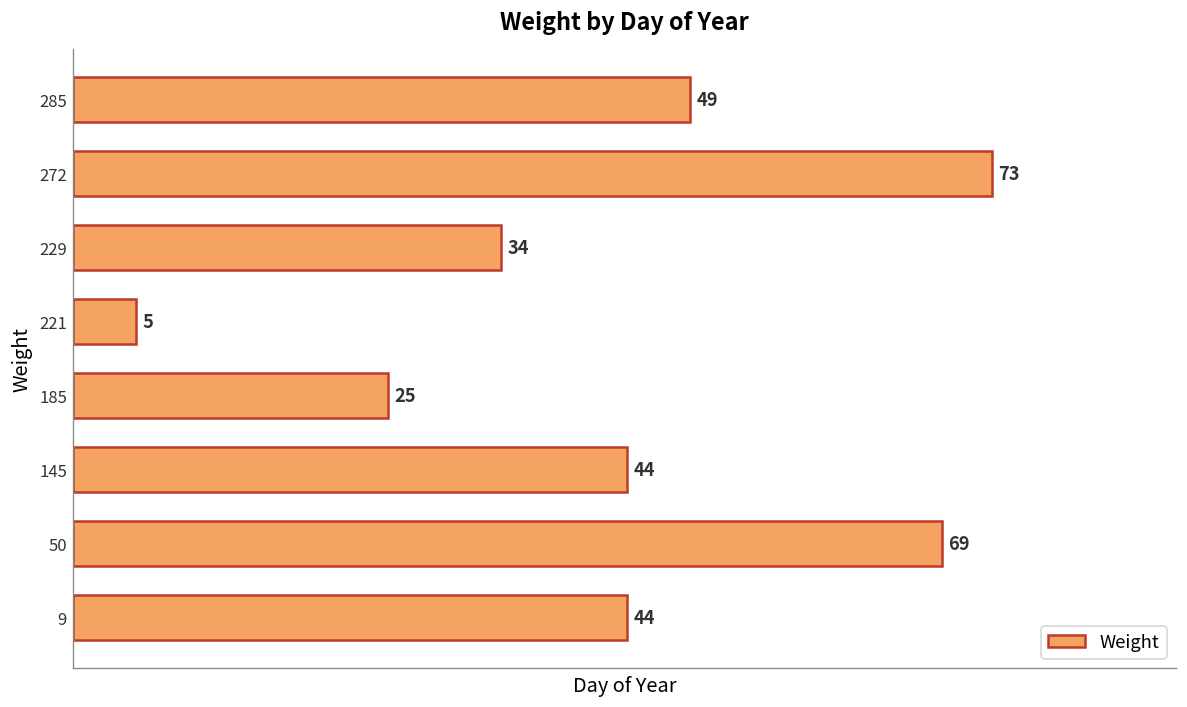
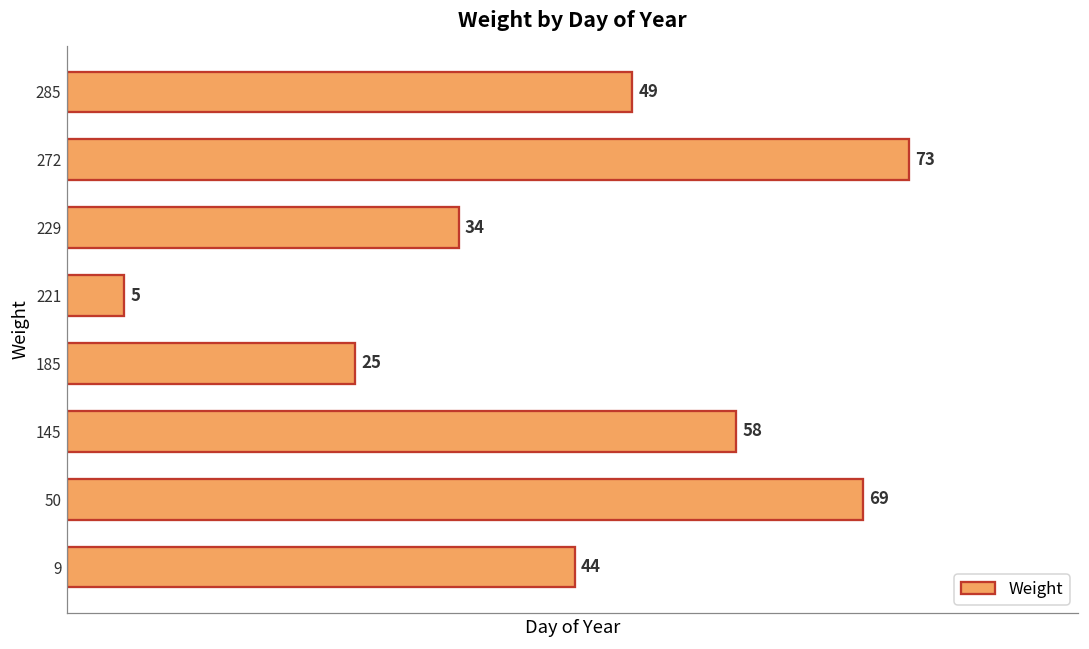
145: 44 -> 58
